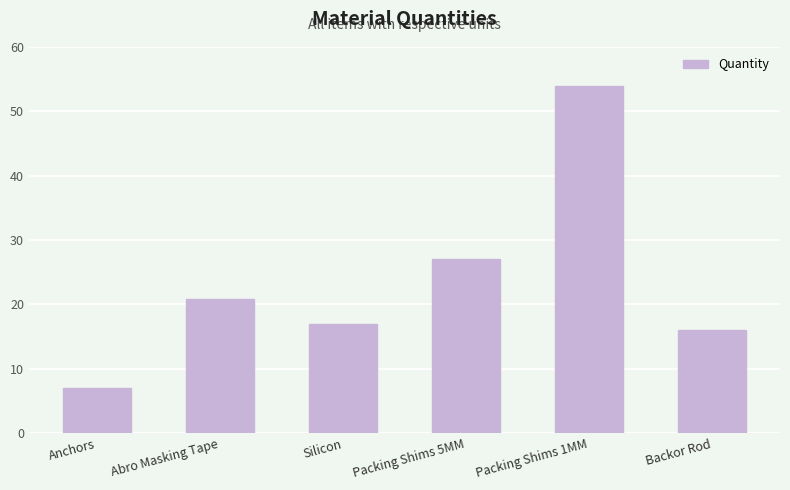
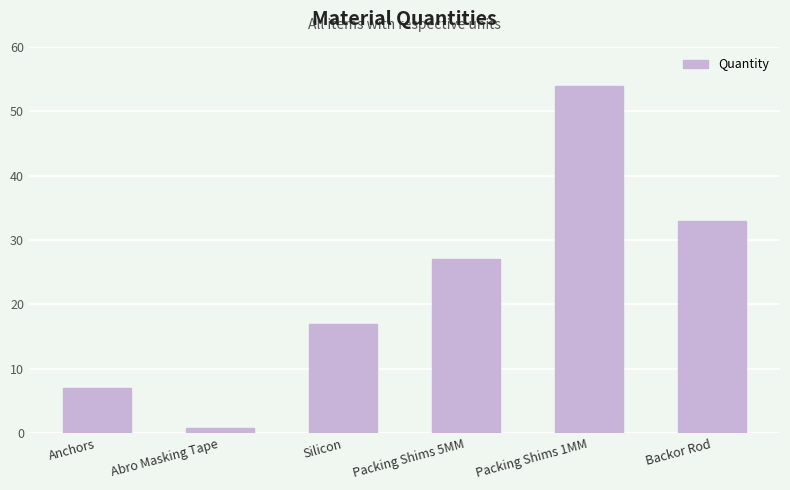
Abro Masking Tape: 21 -> 1
Backor Rod: 16 -> 33
